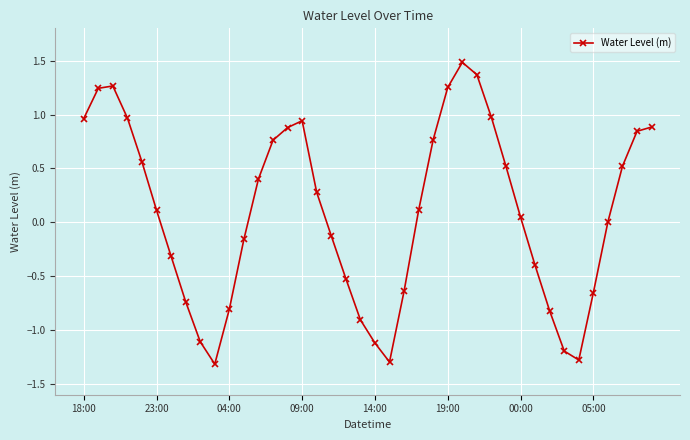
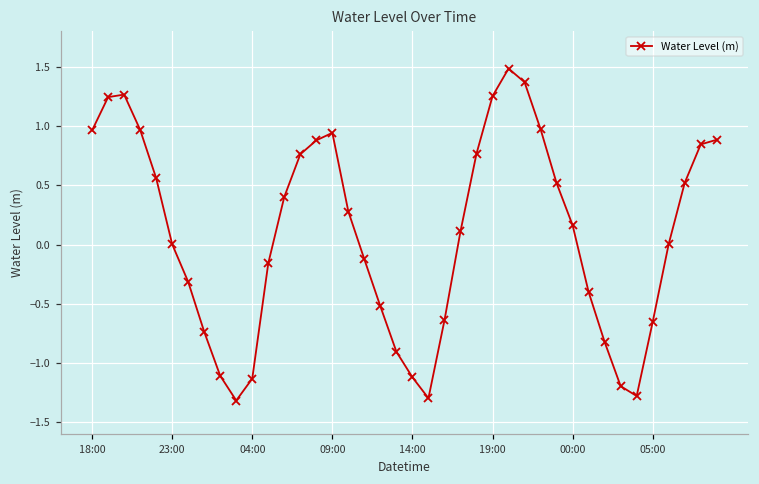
23:00: 0.11 -> 0.00
04:00: -0.81 -> -1.13
00:00: 0.05 -> 0.16
